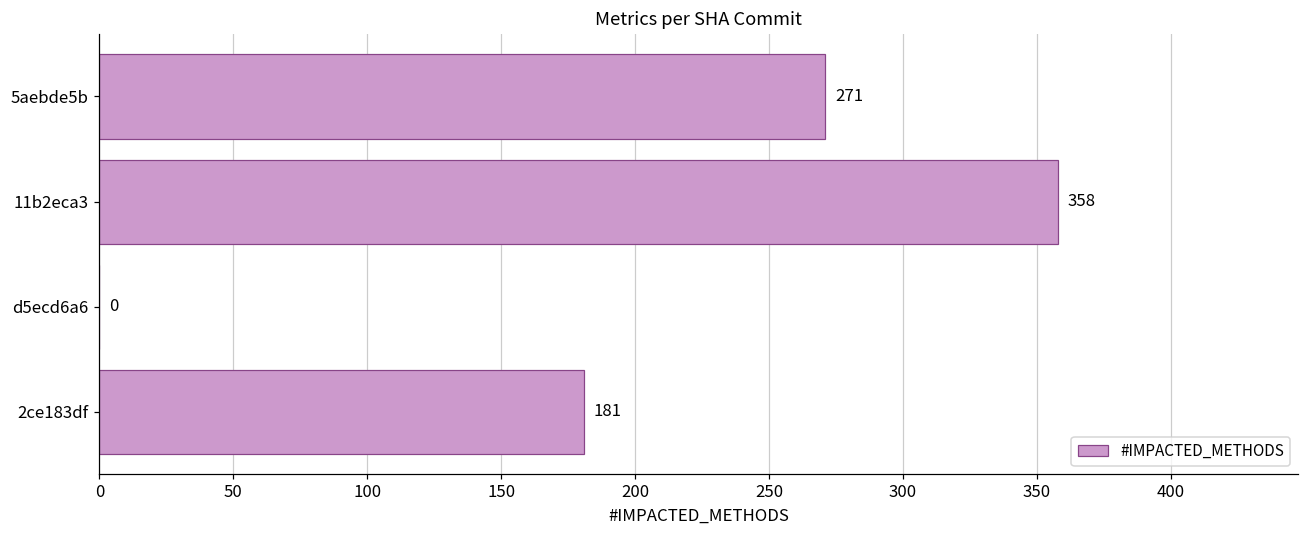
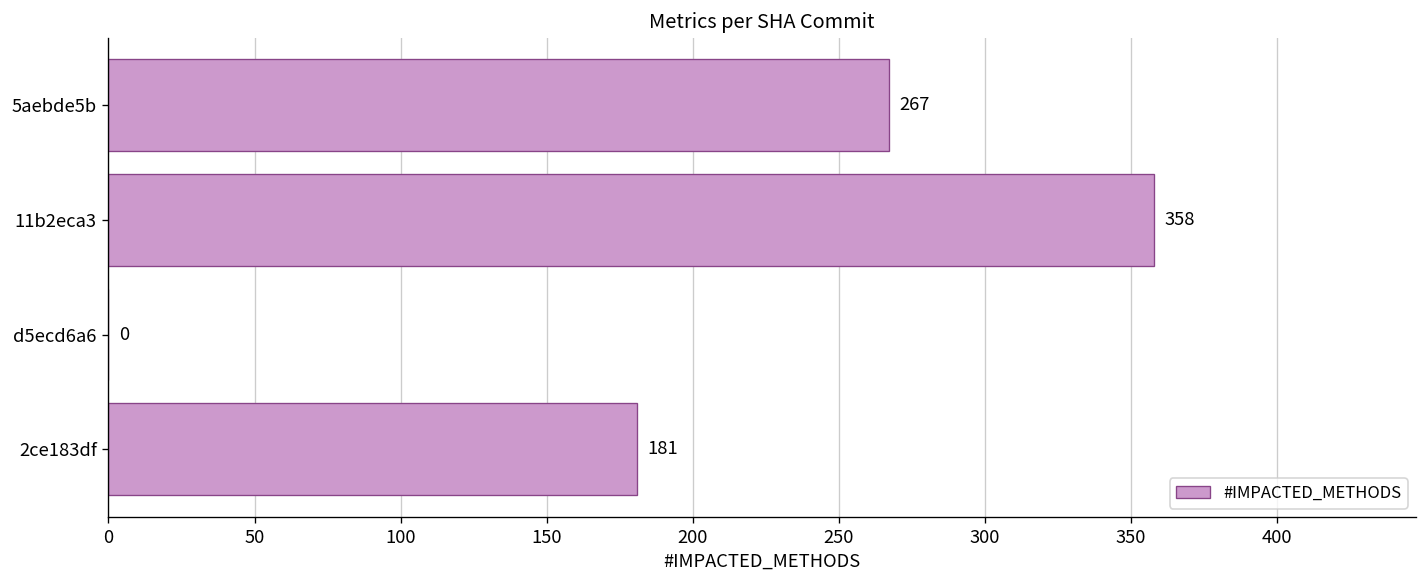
5aebde5b: 271 -> 267
